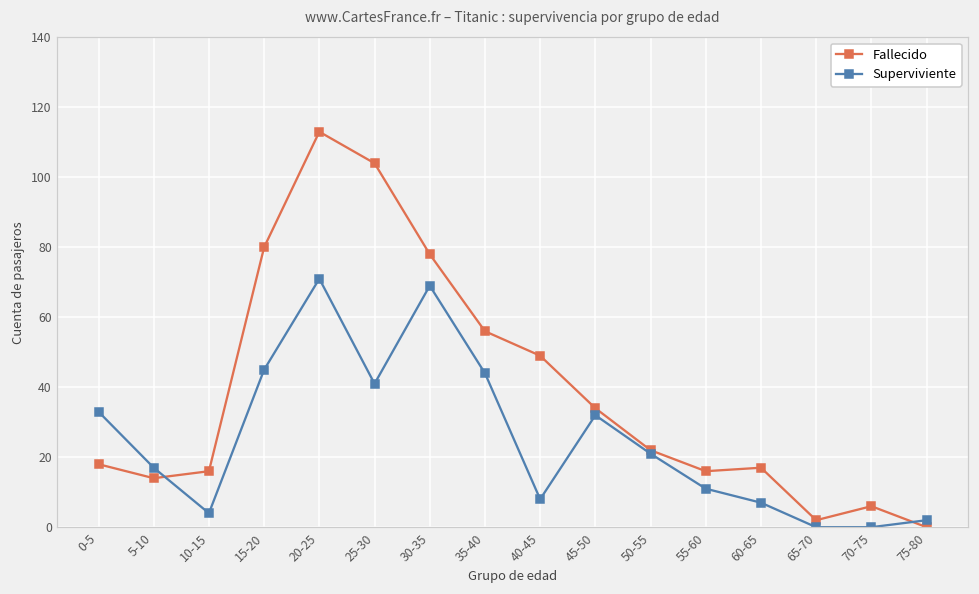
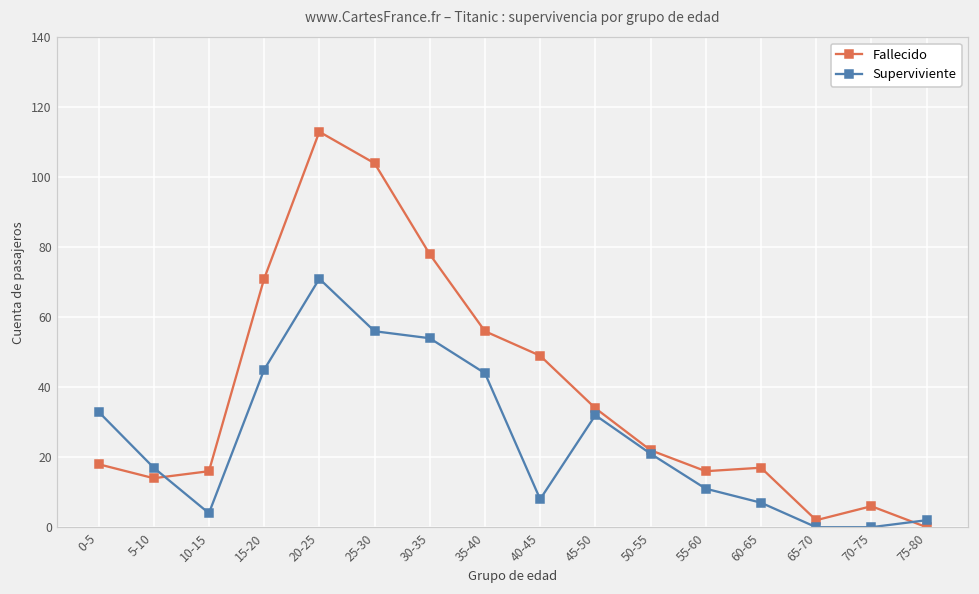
Fallecido, 15-20: 80 -> 71
Superviviente, 25-30: 41 -> 56
Superviviente, 30-35: 69 -> 54
